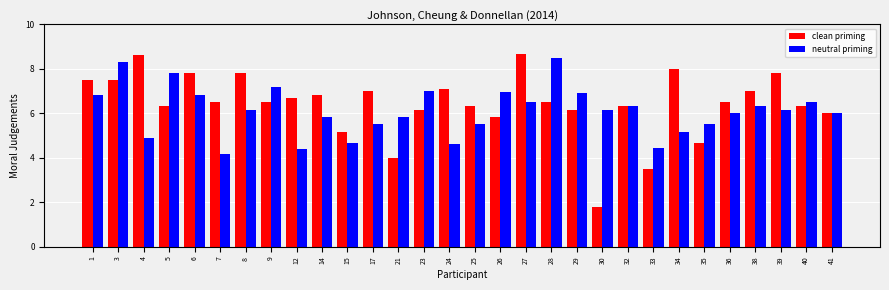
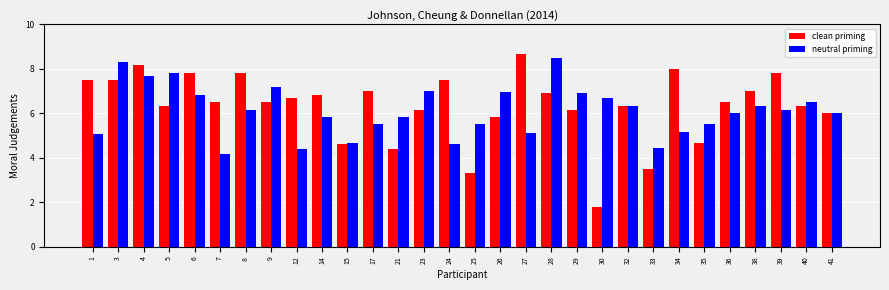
neutral priming, 1: 6.8 -> 5.1
clean priming, 4: 8.6 -> 8.2
neutral priming, 4: 4.9 -> 7.7
clean priming, 15: 5.2 -> 4.6
clean priming, 21: 4.0 -> 4.4
clean priming, 24: 7.1 -> 7.5
clean priming, 25: 6.3 -> 3.3
neutral priming, 27: 6.5 -> 5.1
clean priming, 28: 6.5 -> 6.9
neutral priming, 30: 6.2 -> 6.7
